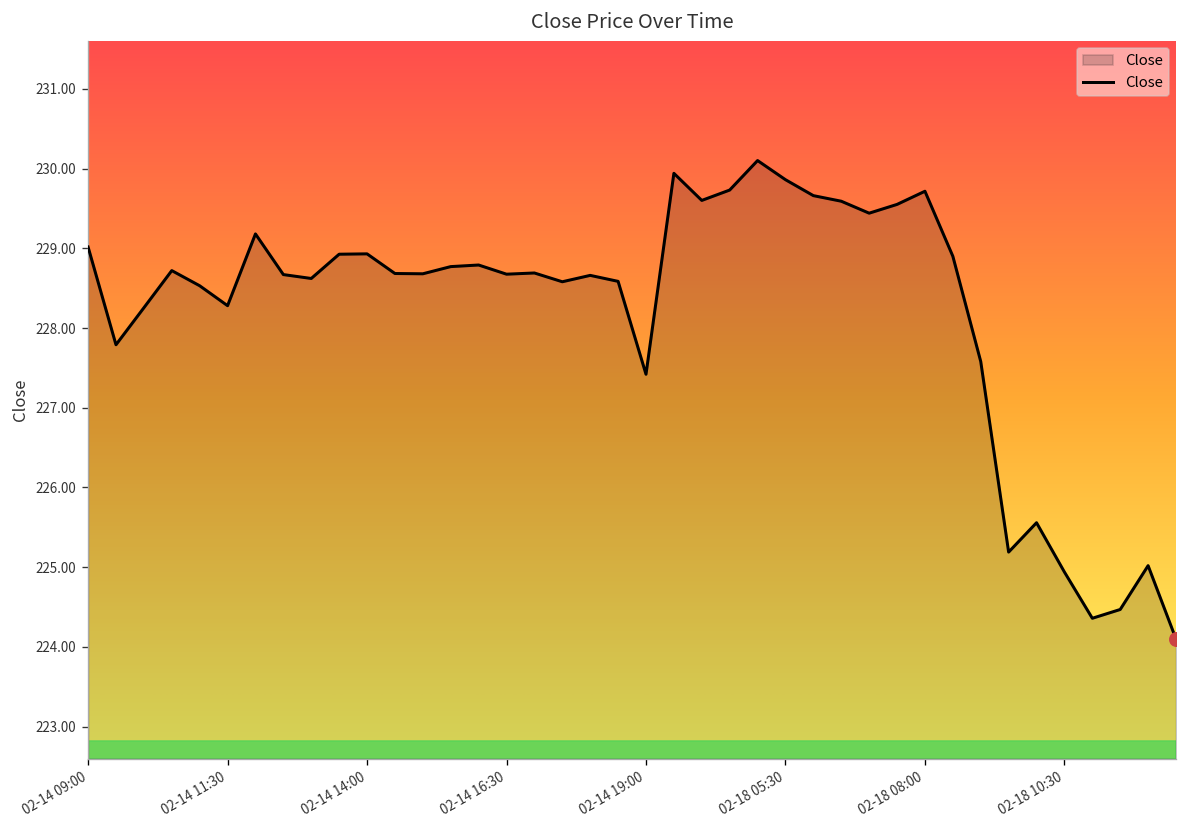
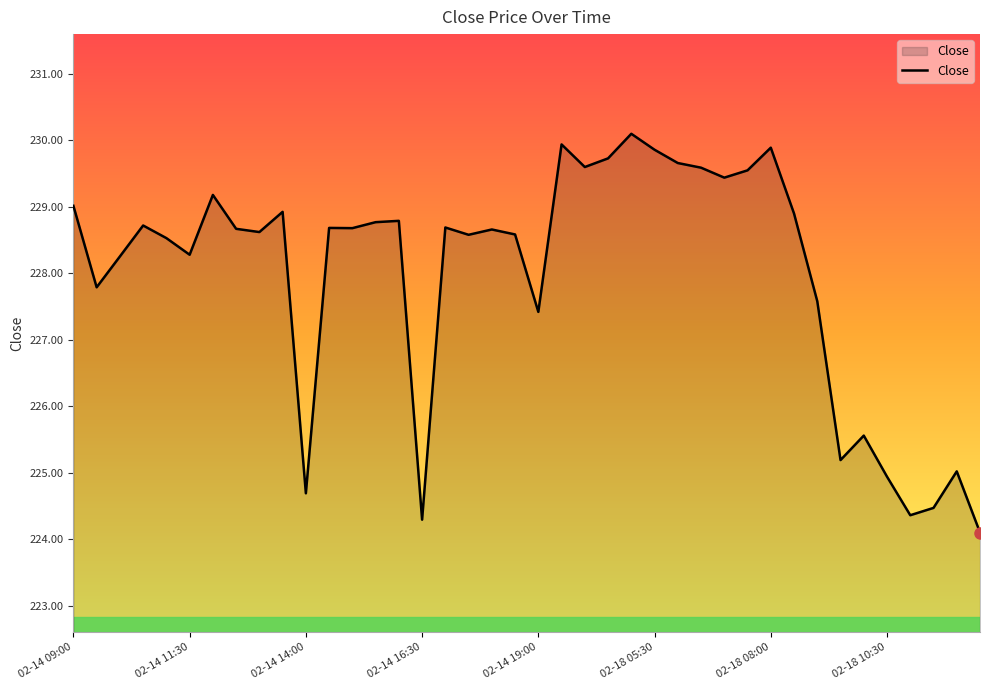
Close, 02-14 14:00: 228.9 -> 224.7
Close, 02-14 16:30: 228.7 -> 224.3
Close, 02-18 08:00: 229.7 -> 229.9
